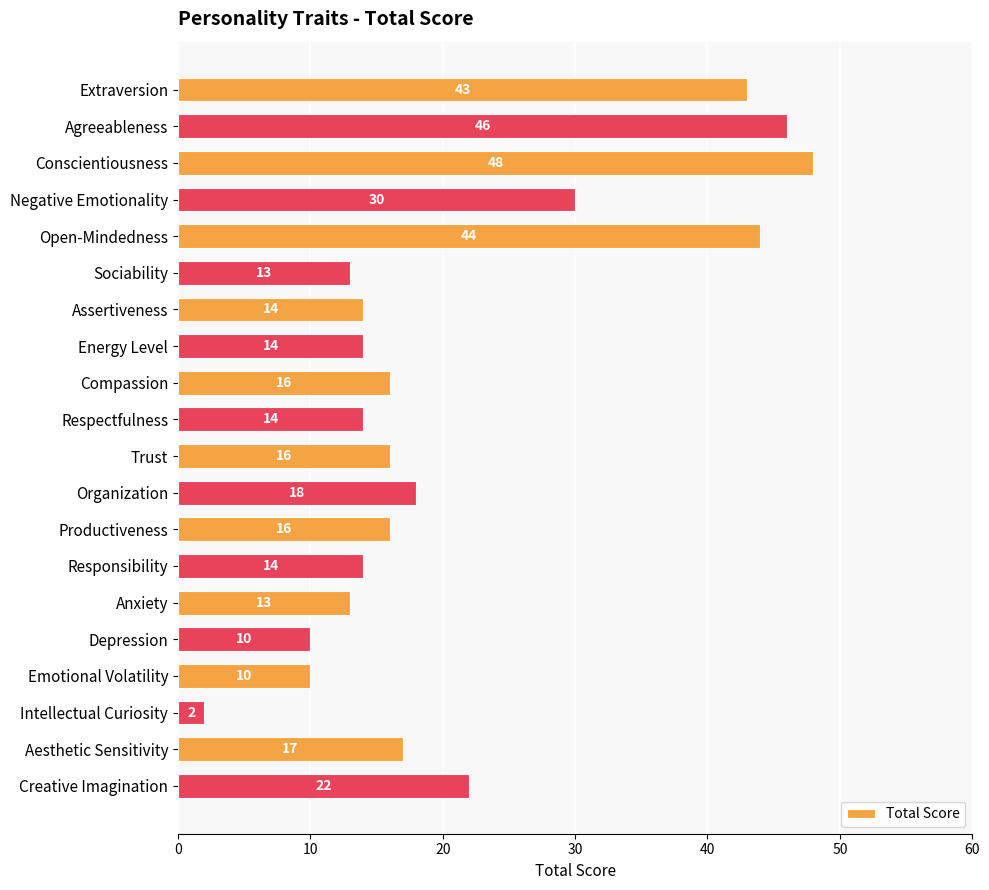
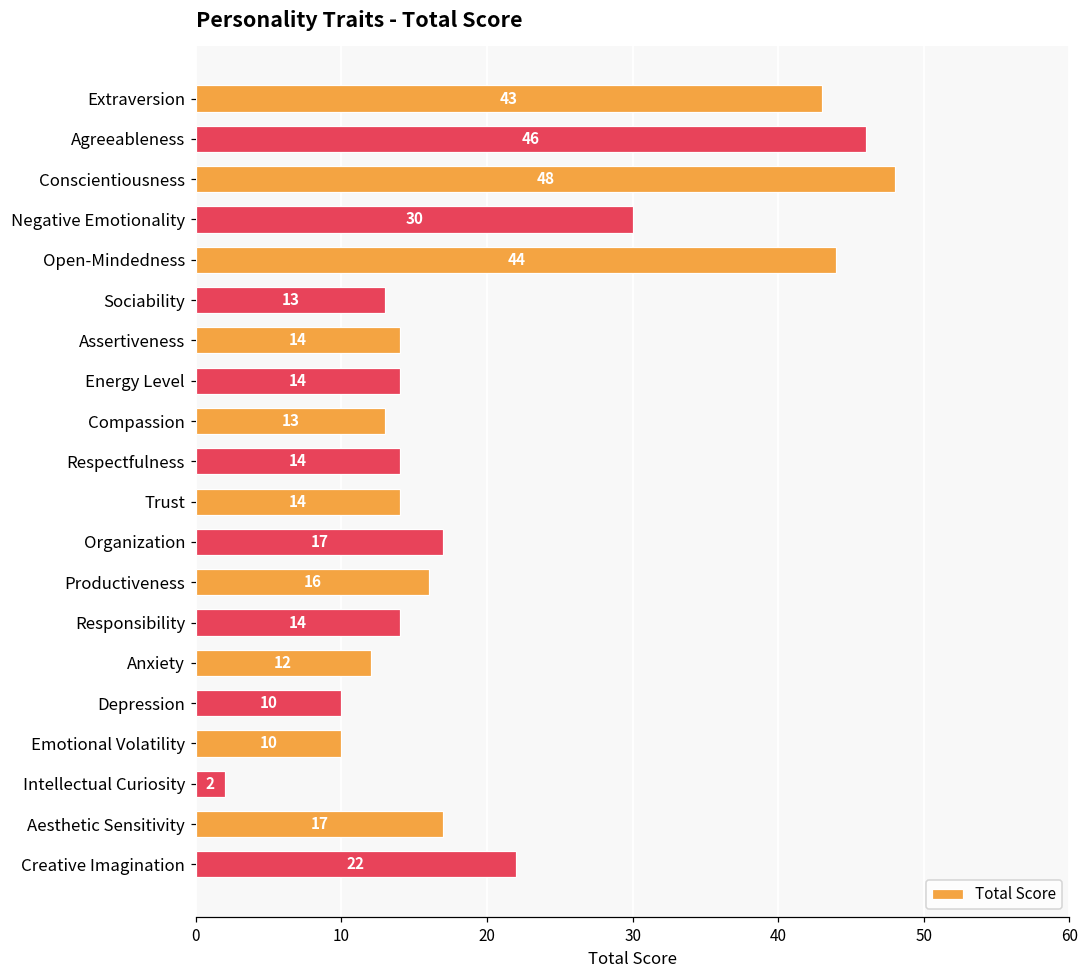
Compassion: 16 -> 13
Trust: 16 -> 14
Organization: 18 -> 17
Anxiety: 13 -> 12
